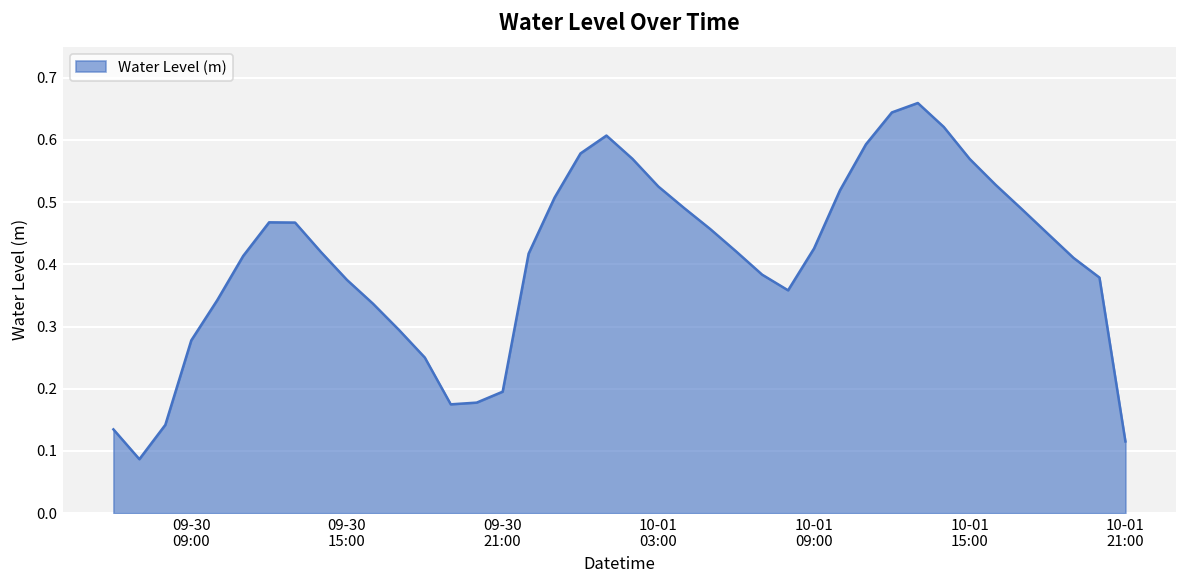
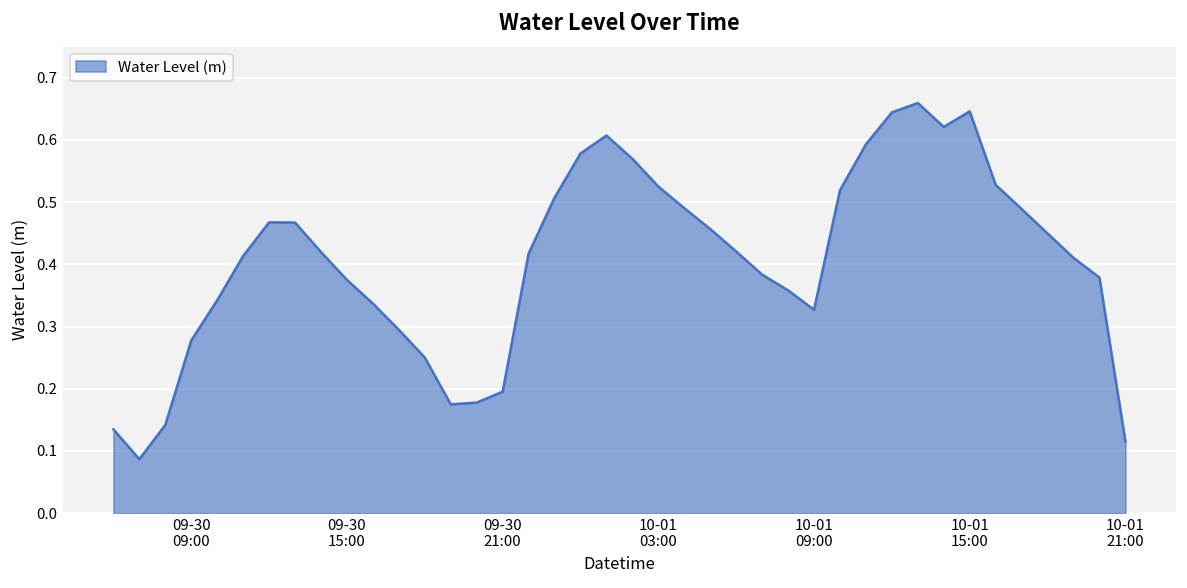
10-01 09:00: 0.43 -> 0.33
10-01 15:00: 0.57 -> 0.65
